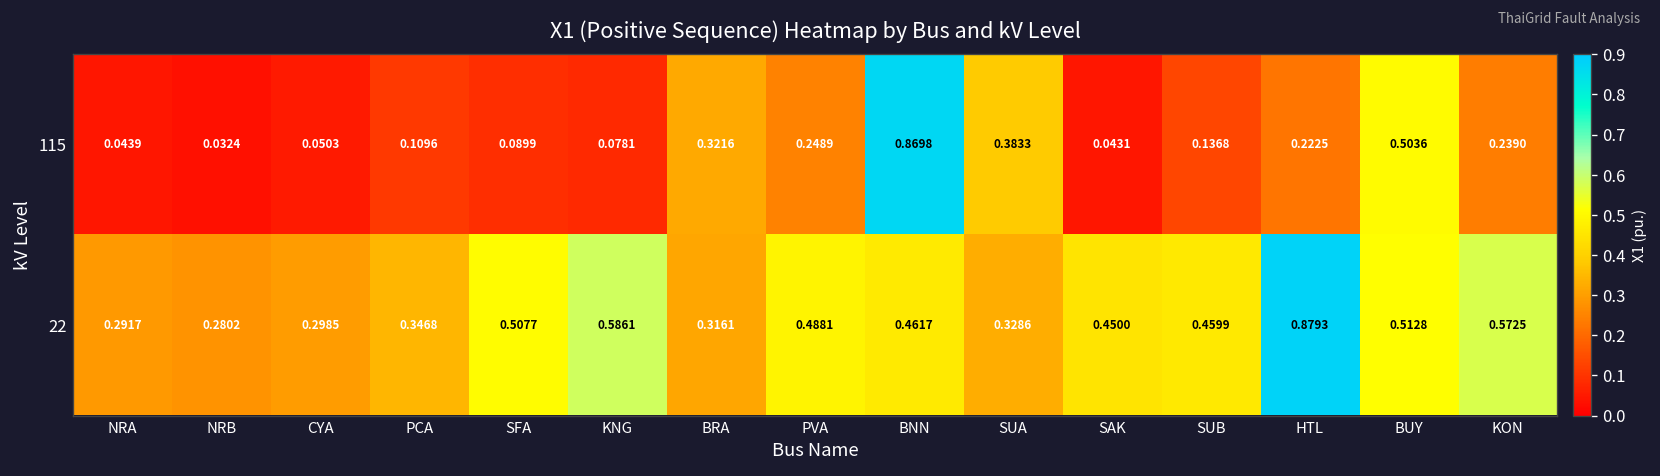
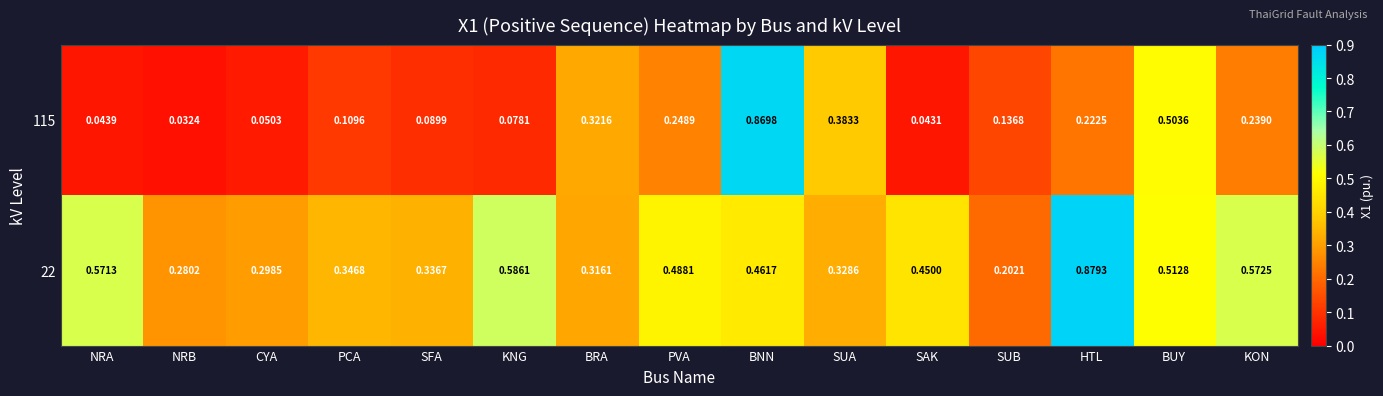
22, NRA: 0.2917 -> 0.5713
22, SFA: 0.5077 -> 0.3367
22, SUB: 0.4599 -> 0.2021
